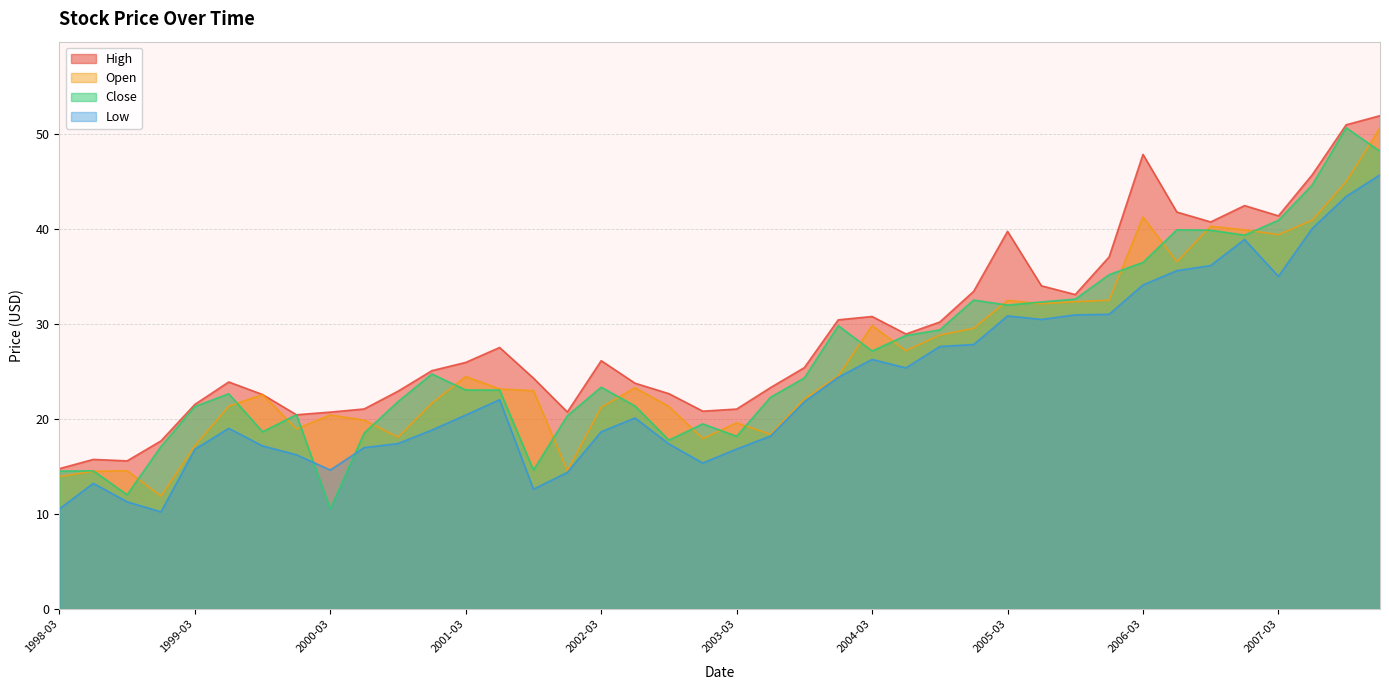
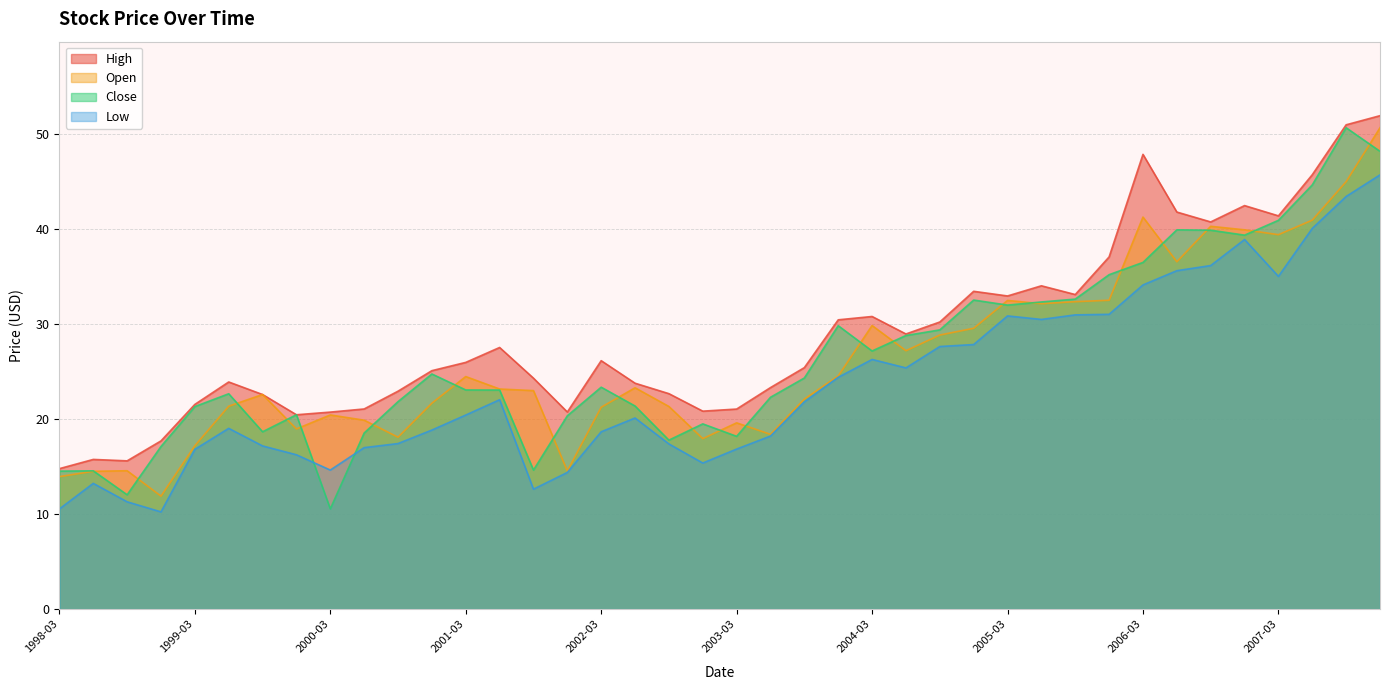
High, 2005-03: 40 -> 33
